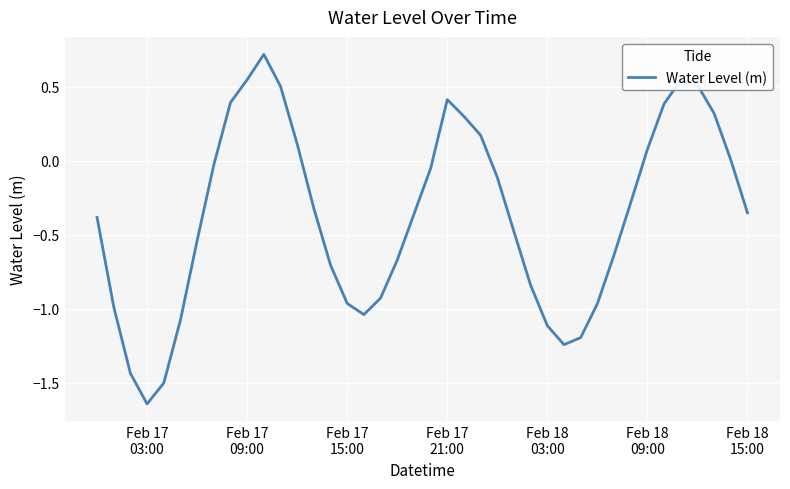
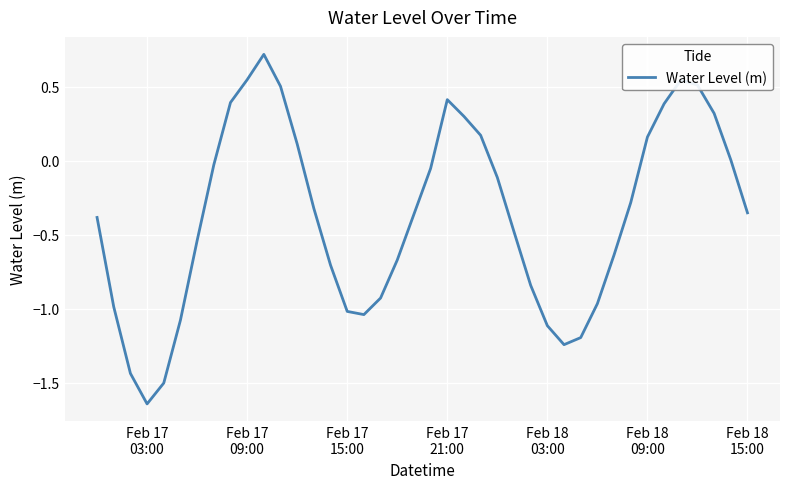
Feb 17 15:00: -0.96 -> -1.02
Feb 18 09:00: 0.08 -> 0.16
